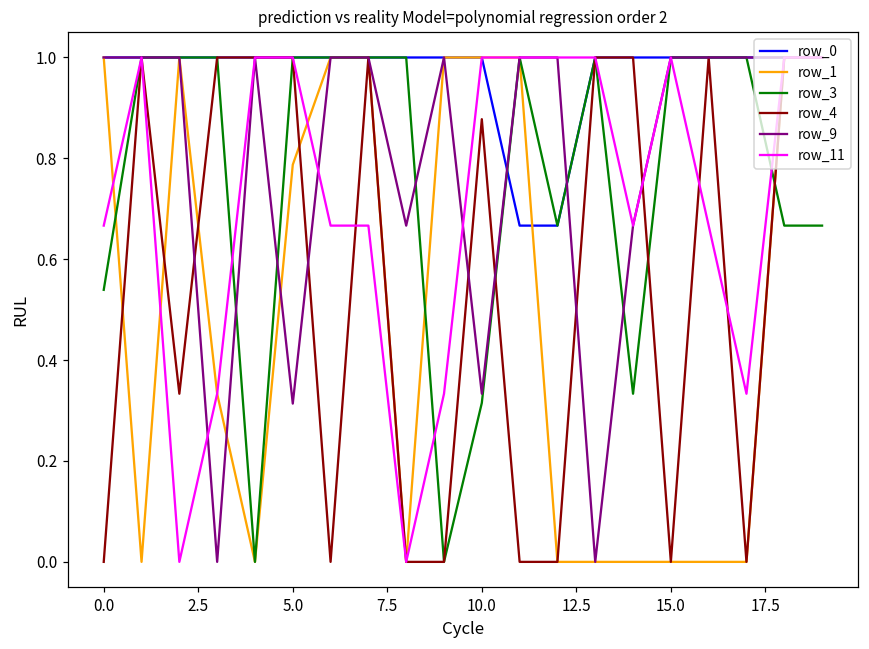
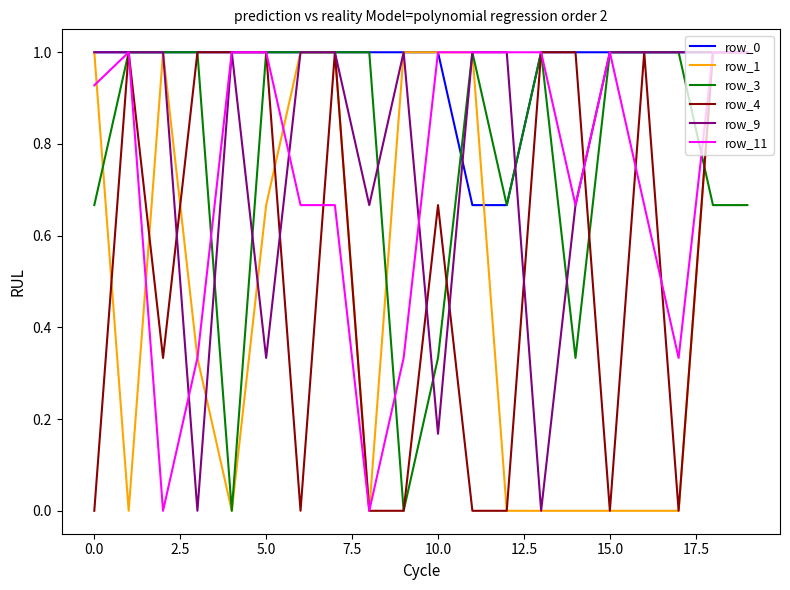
row_3, 0.0: 0.54 -> 0.67
row_11, 0.0: 0.67 -> 0.93
row_1, 5.0: 0.79 -> 0.67
row_9, 5.0: 0.31 -> 0.33
row_3, 10.0: 0.32 -> 0.33
row_4, 10.0: 0.88 -> 0.67
row_9, 10.0: 0.33 -> 0.17
